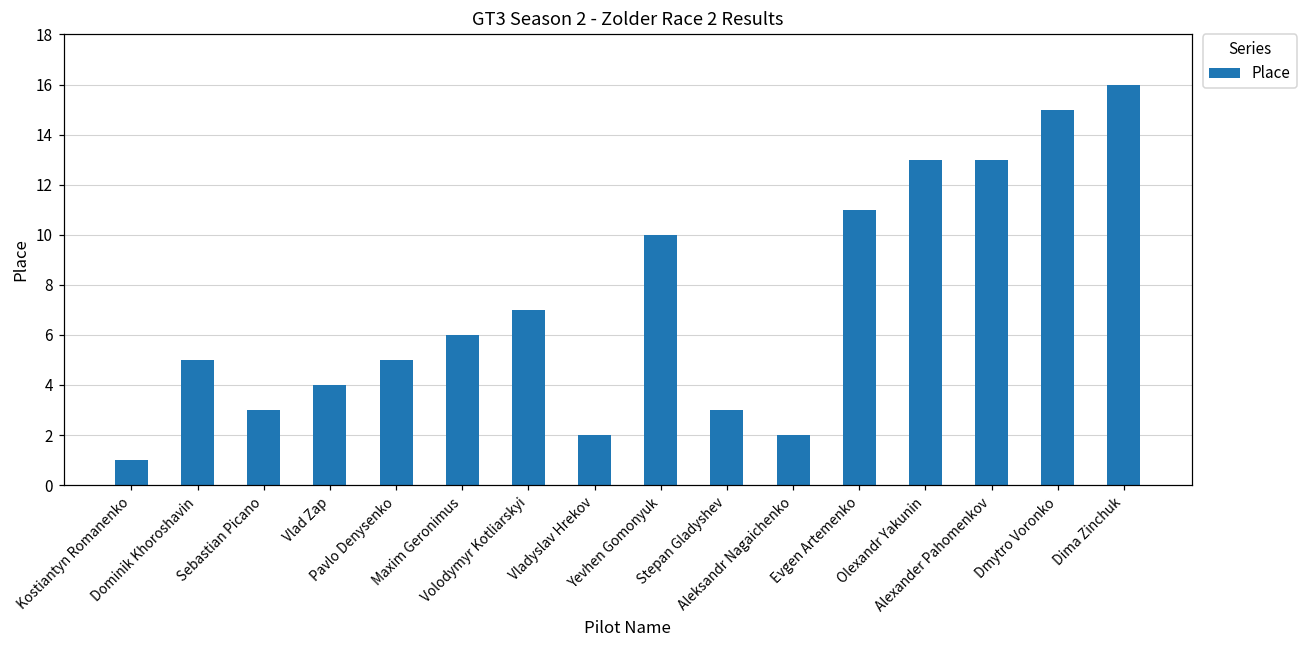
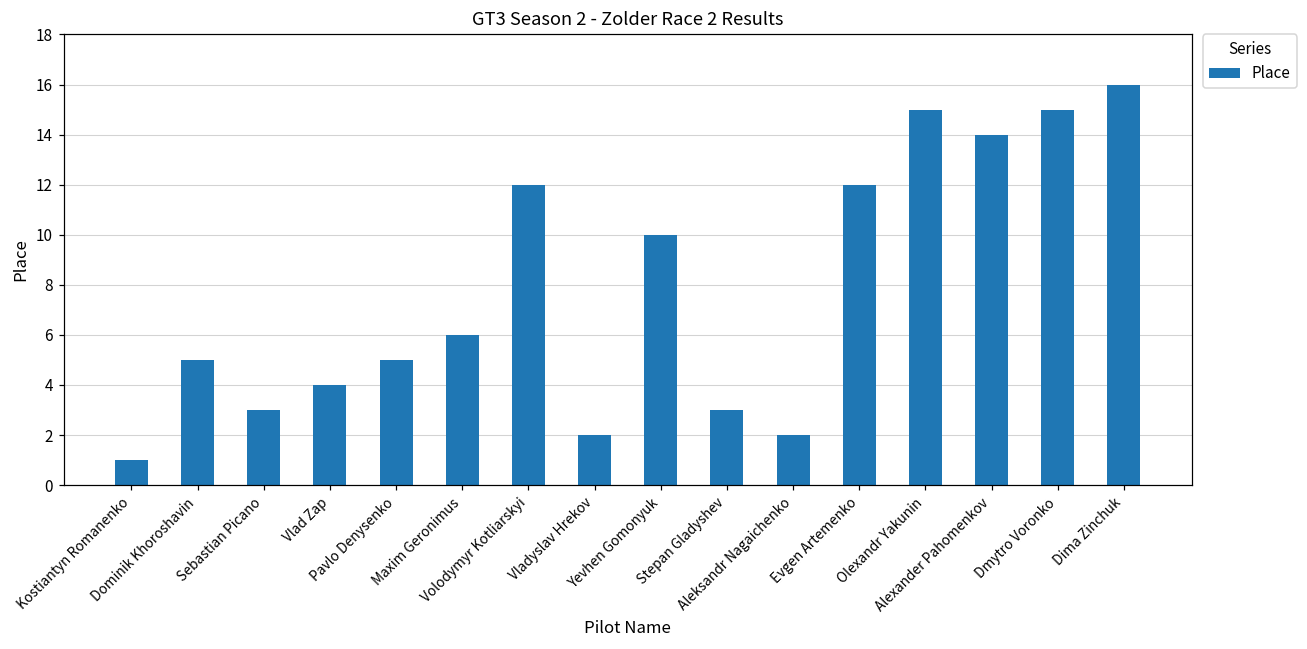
Volodymyr Kotliarskyi: 7 -> 12
Evgen Artemenko: 11 -> 12
Olexandr Yakunin: 13 -> 15
Alexander Pahomenkov: 13 -> 14
